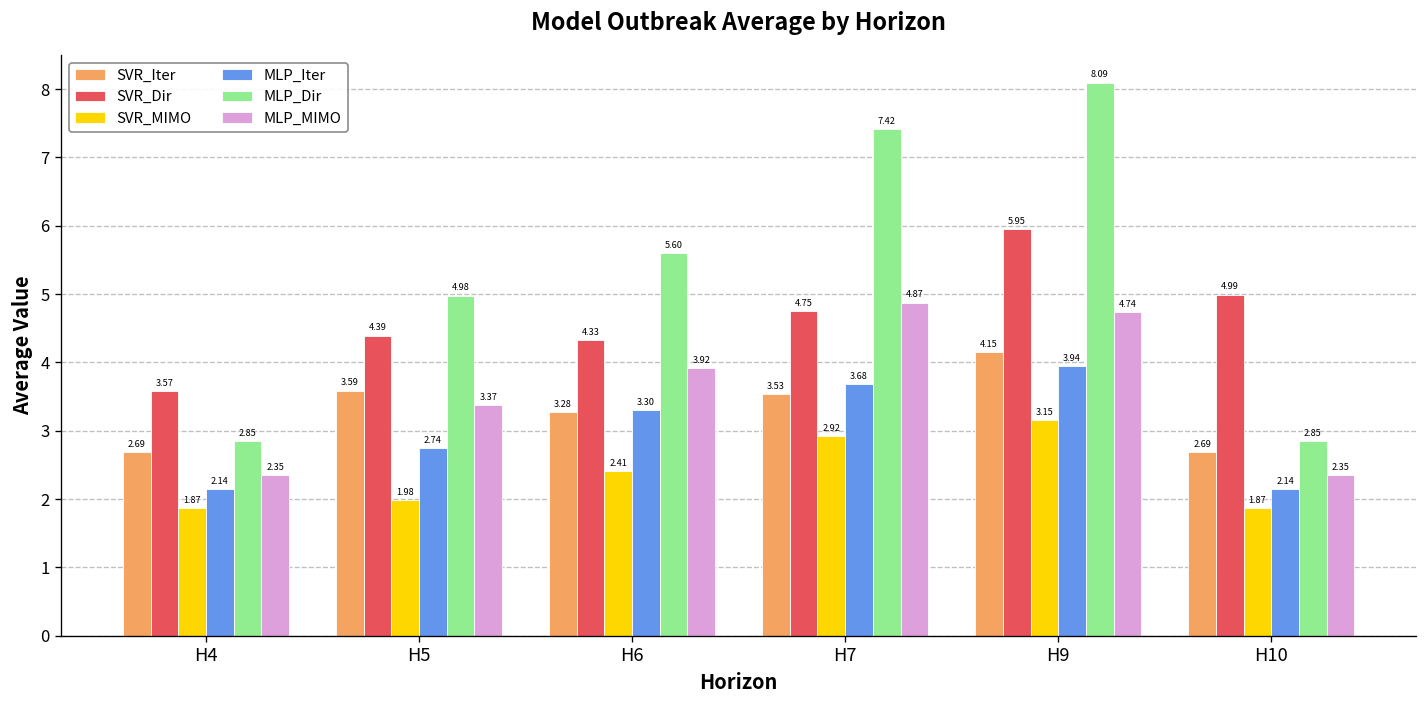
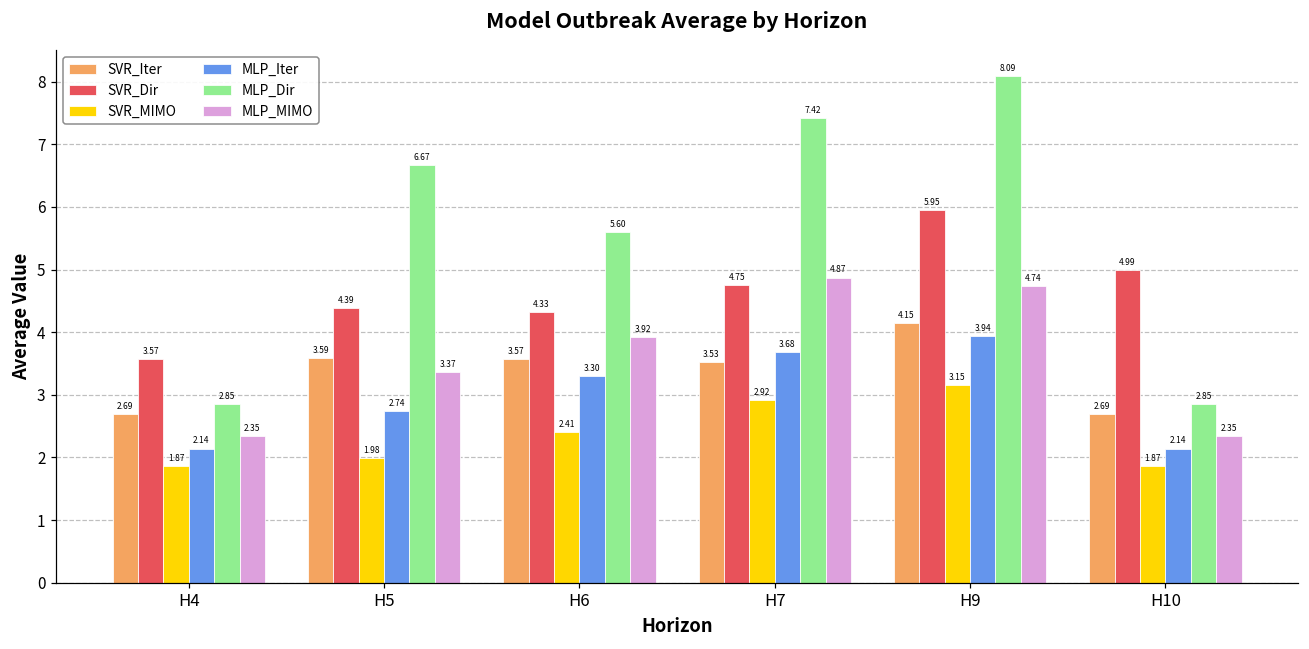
MLP_Dir, H5: 4.98 -> 6.67
SVR_Iter, H6: 3.28 -> 3.57
